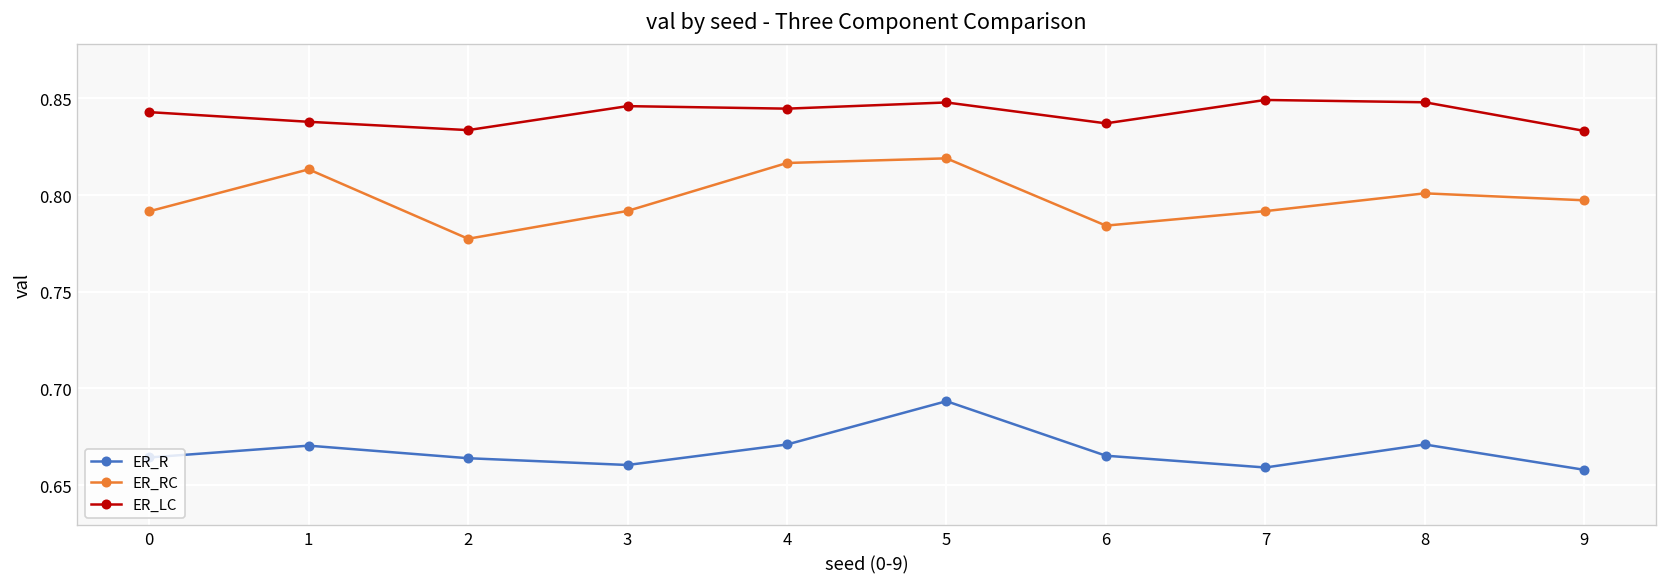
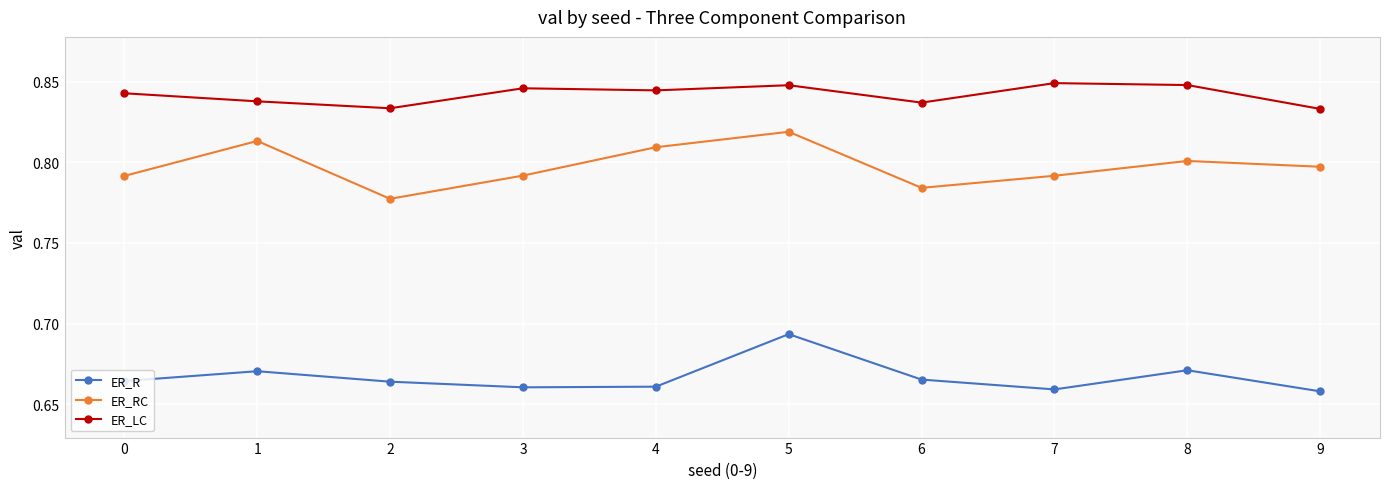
ER_R, 4: 0.671 -> 0.661
ER_RC, 4: 0.817 -> 0.809
